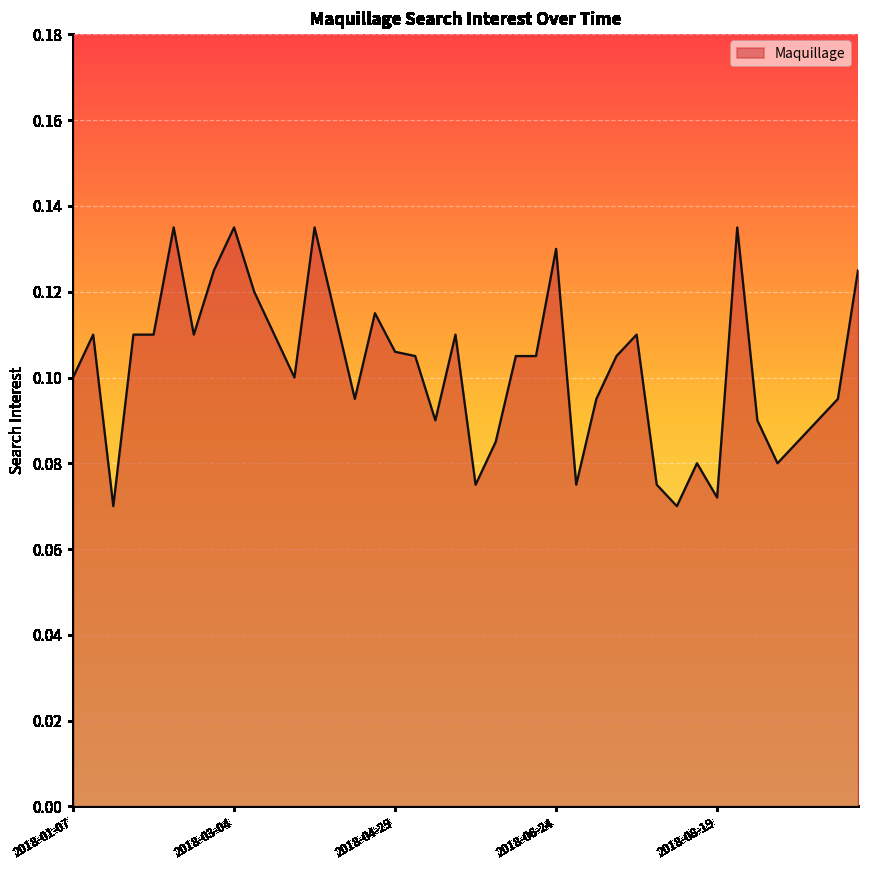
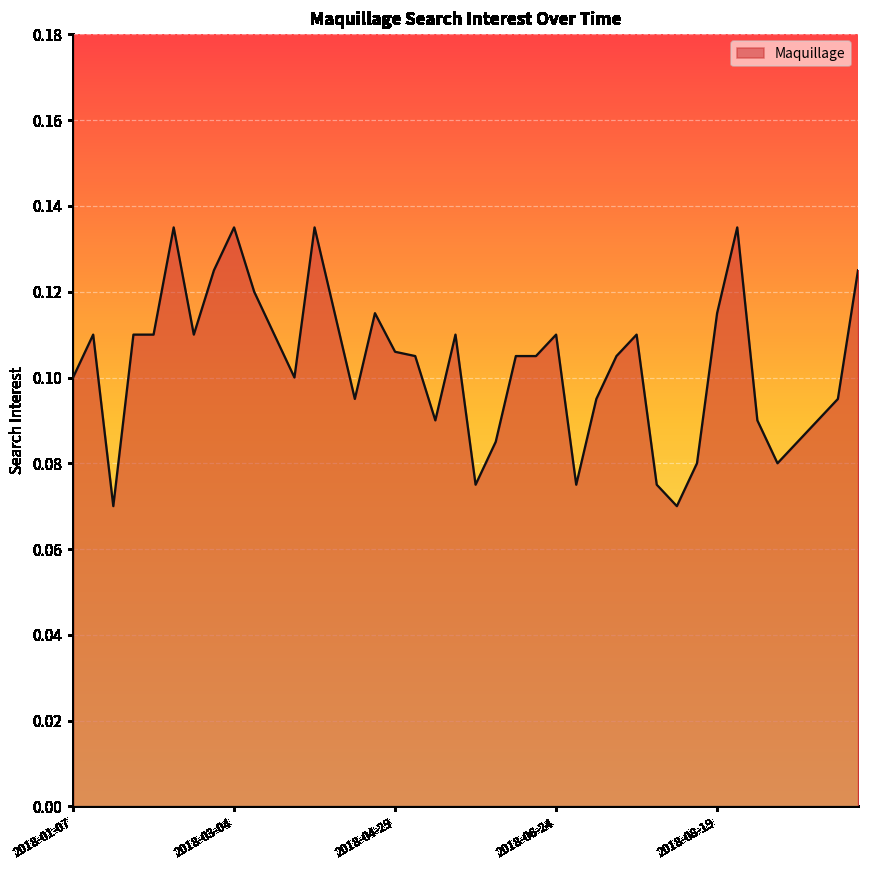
2018-06-24: 0.13 -> 0.11
2018-08-19: 0.072 -> 0.115
